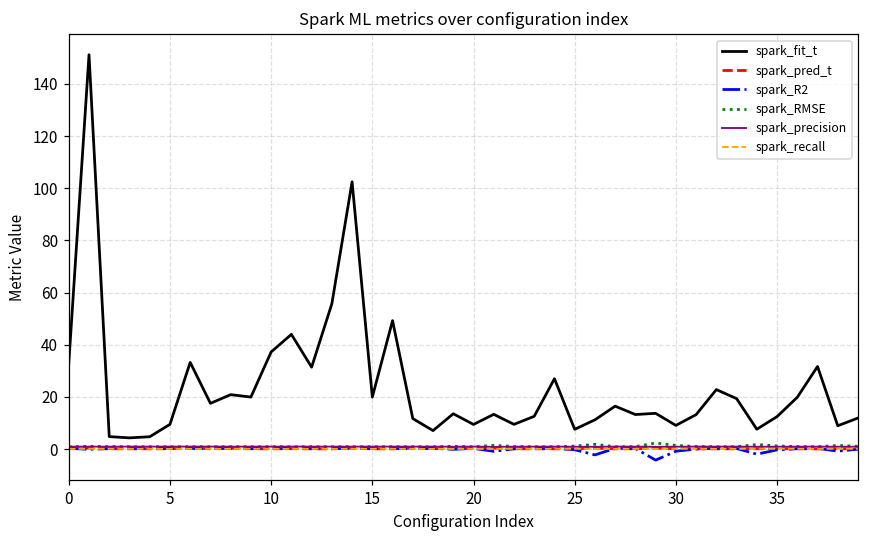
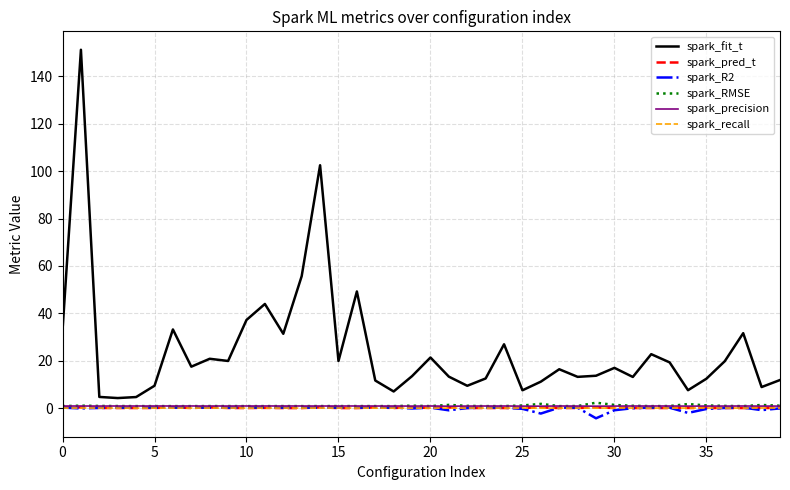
spark_fit_t, 20: 9 -> 21
spark_fit_t, 30: 9 -> 17
